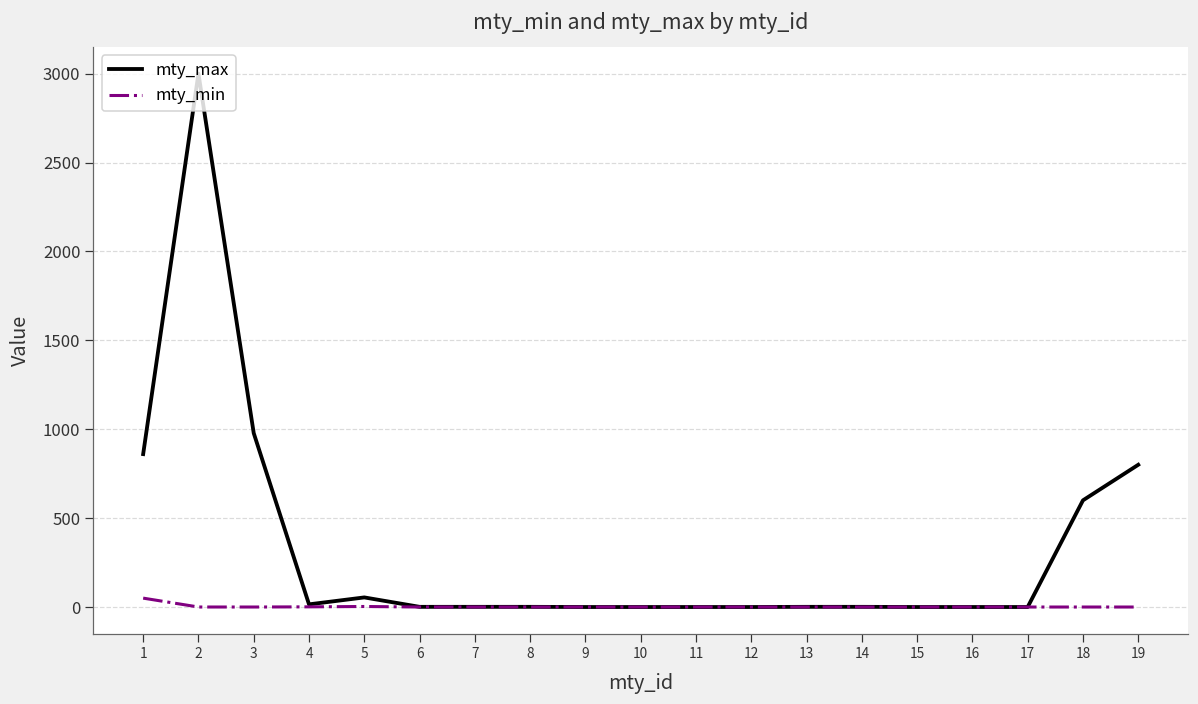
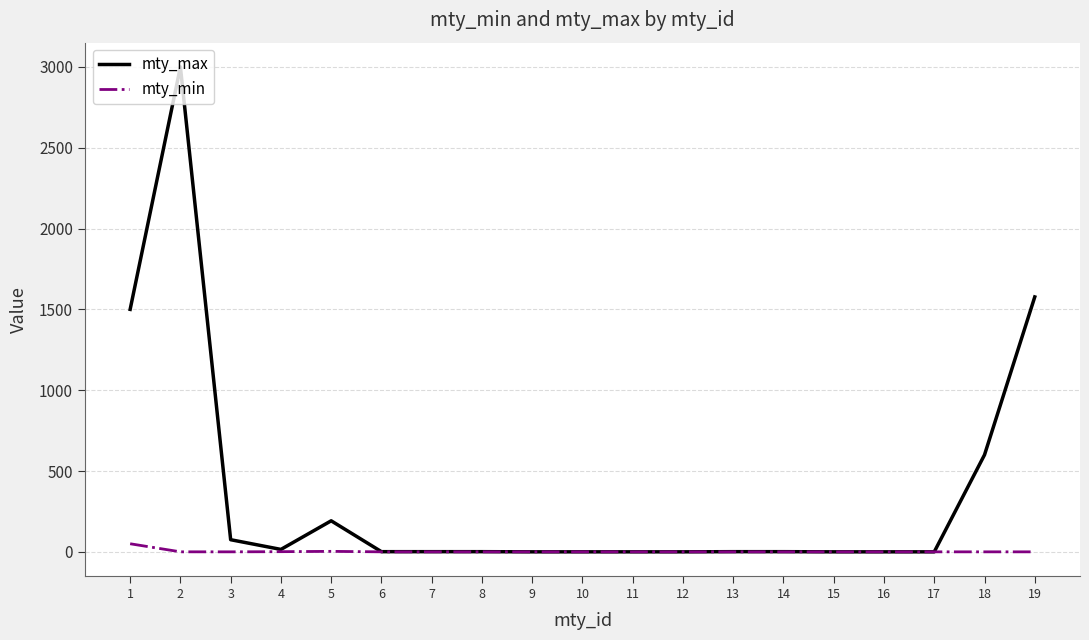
mty_max, 1: 860 -> 1500
mty_max, 3: 980 -> 80
mty_max, 5: 50 -> 190
mty_max, 19: 800 -> 1580
